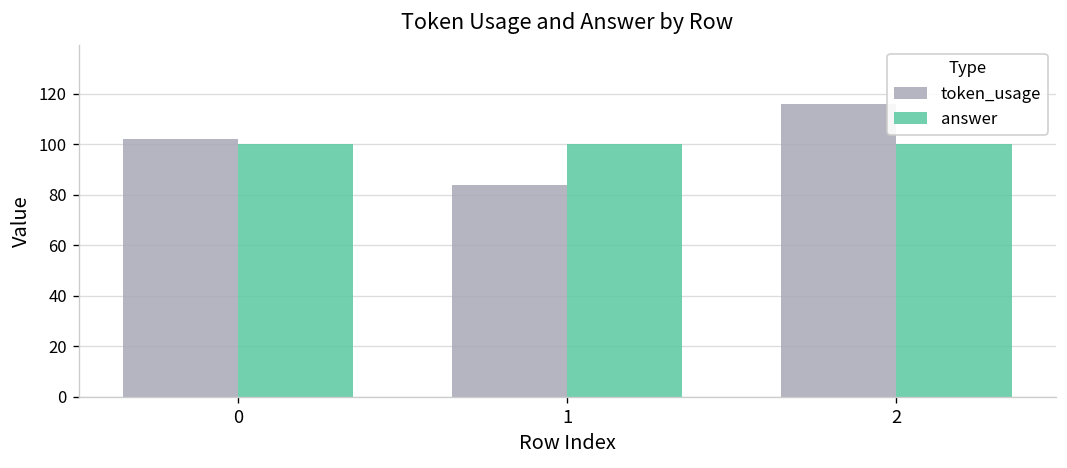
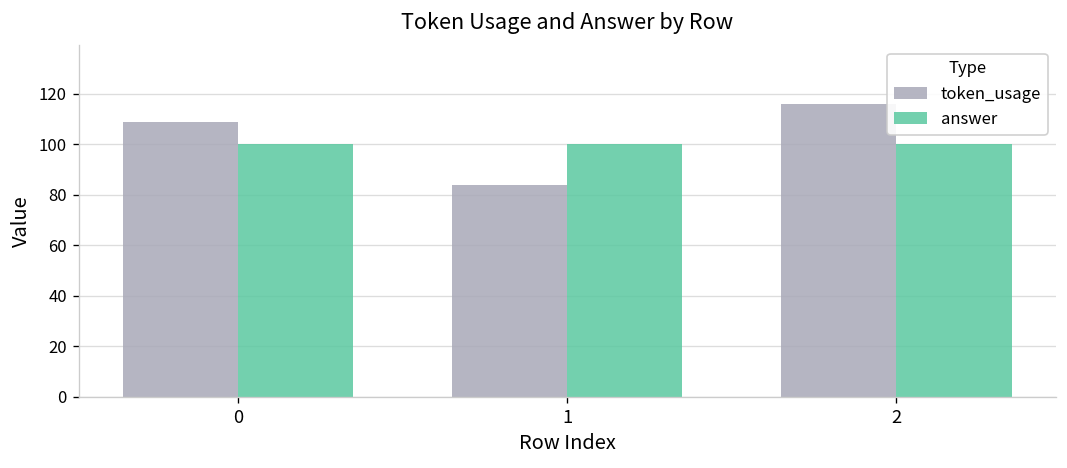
token_usage, 0: 102 -> 109
